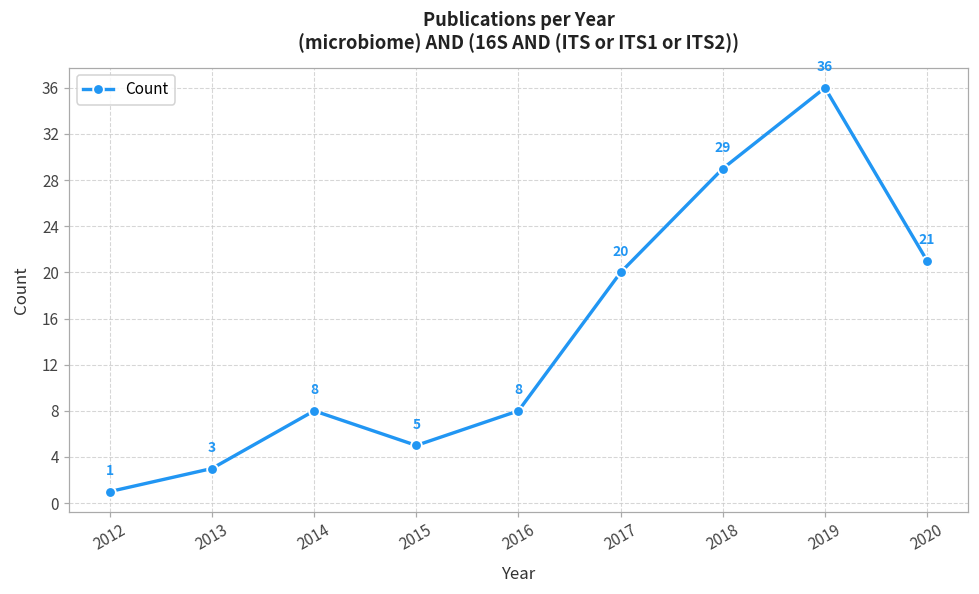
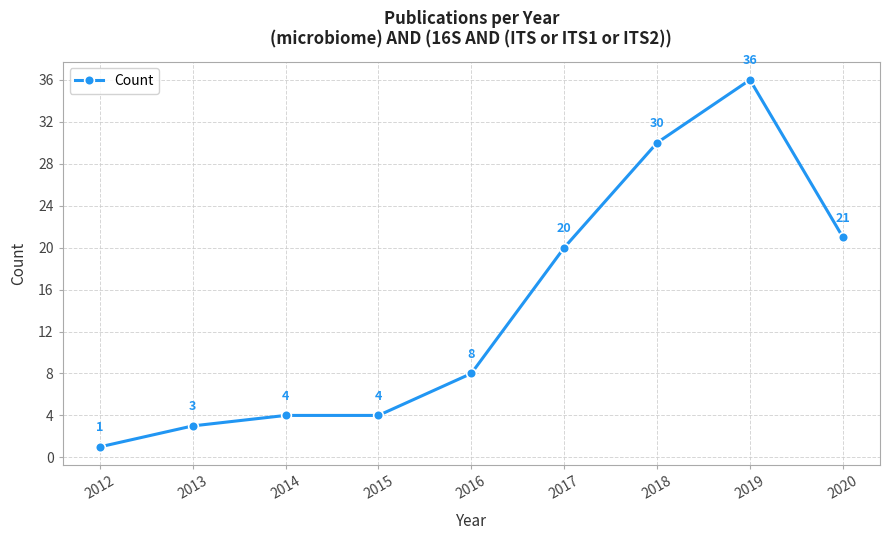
2014: 8 -> 4
2015: 5 -> 4
2018: 29 -> 30
